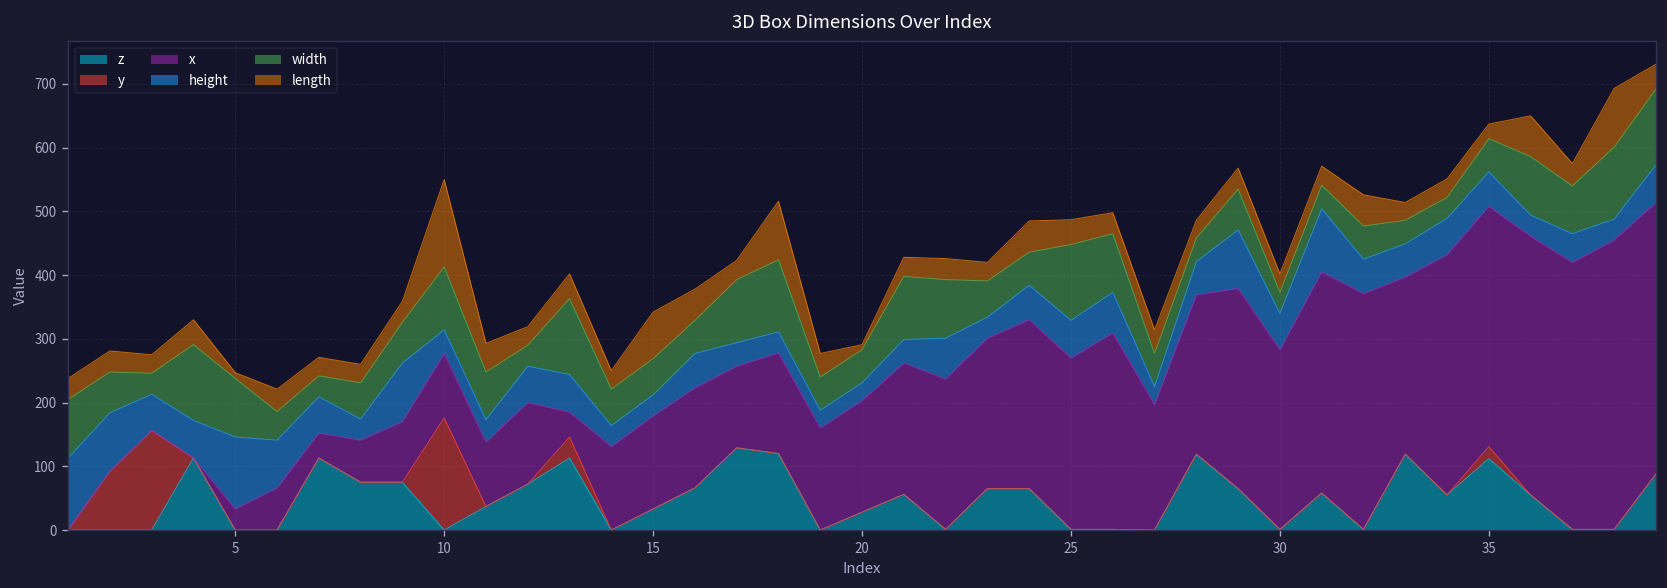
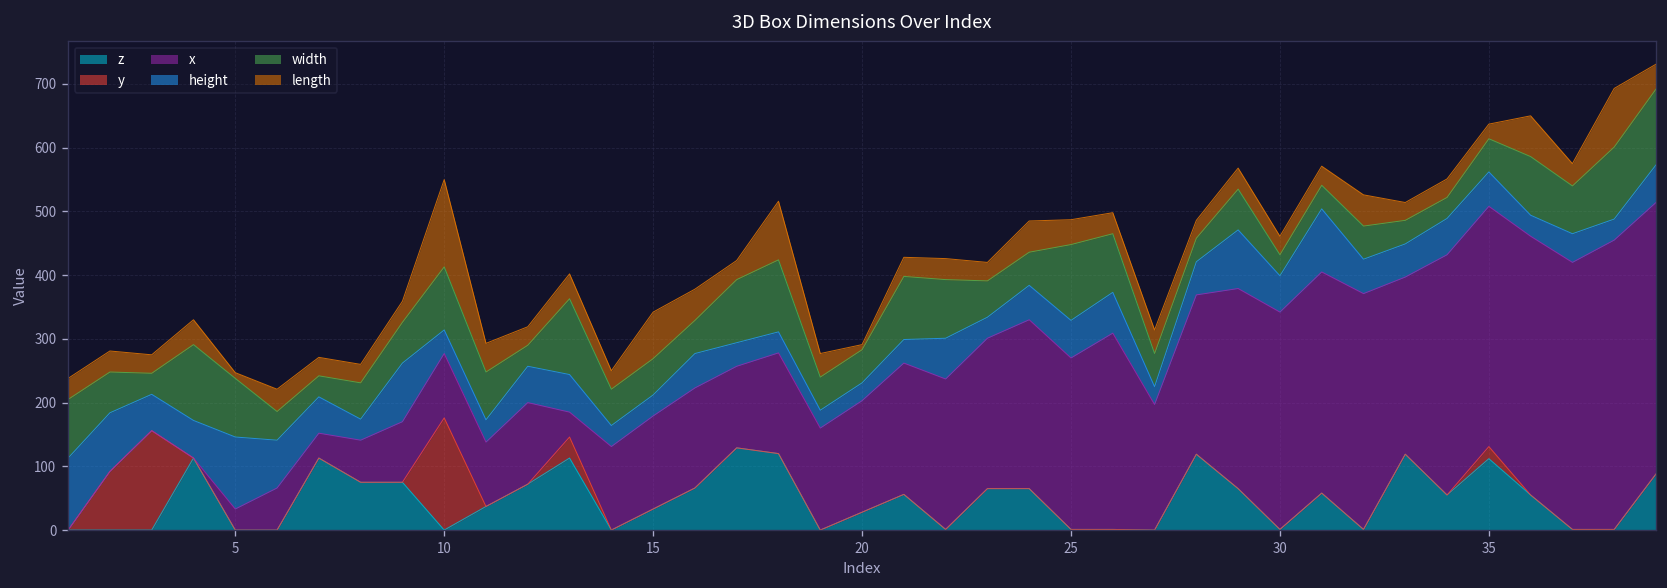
x, 30: 280 -> 340
